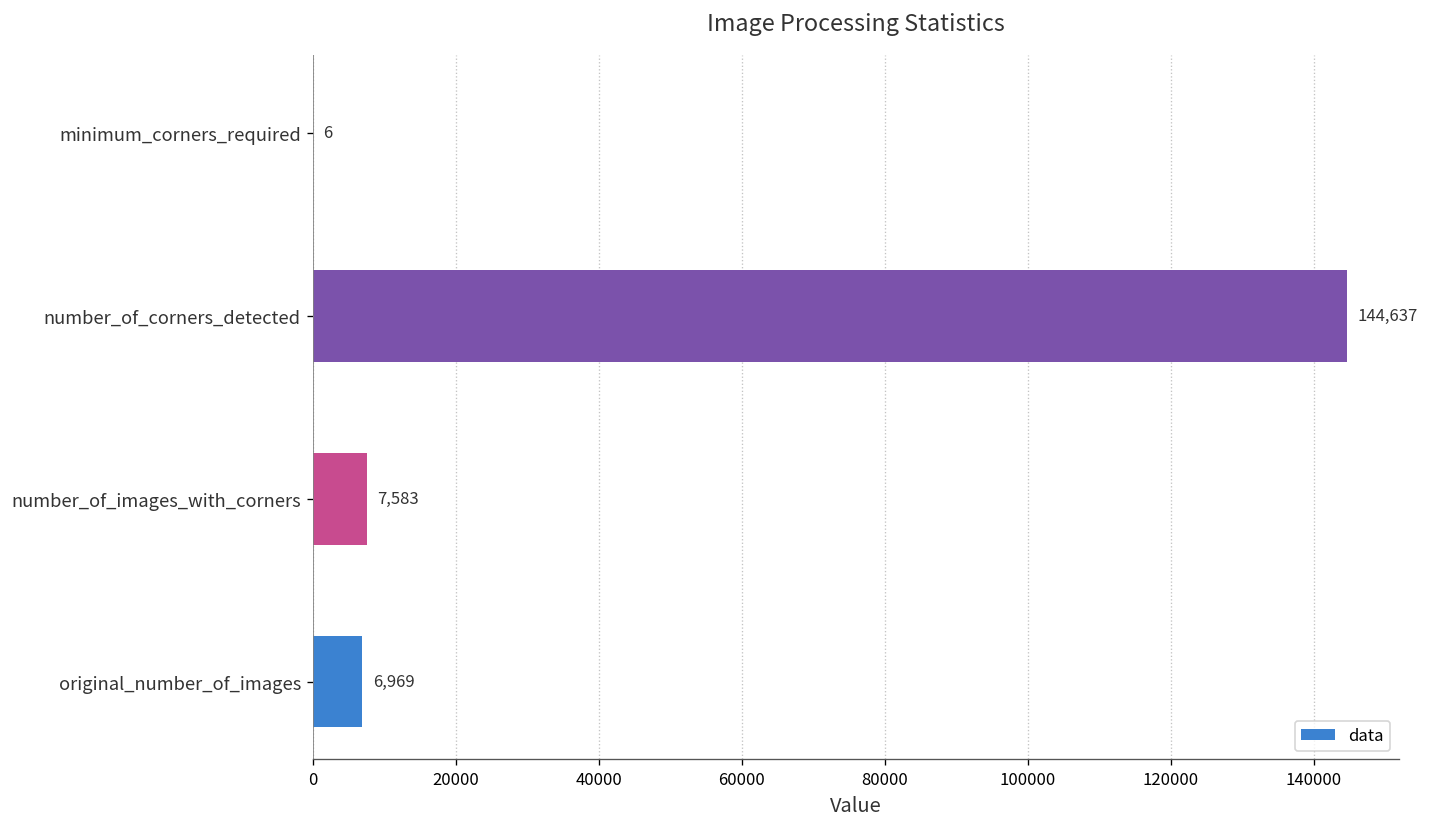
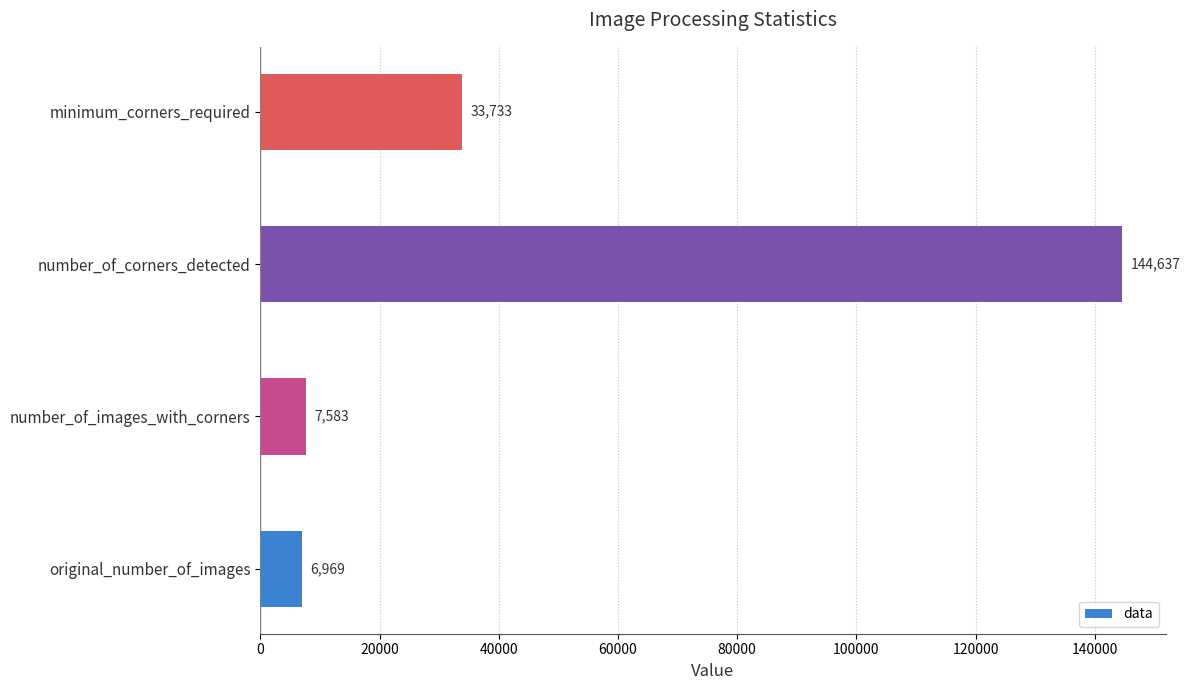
minimum_corners_required: 6 -> 33,733
